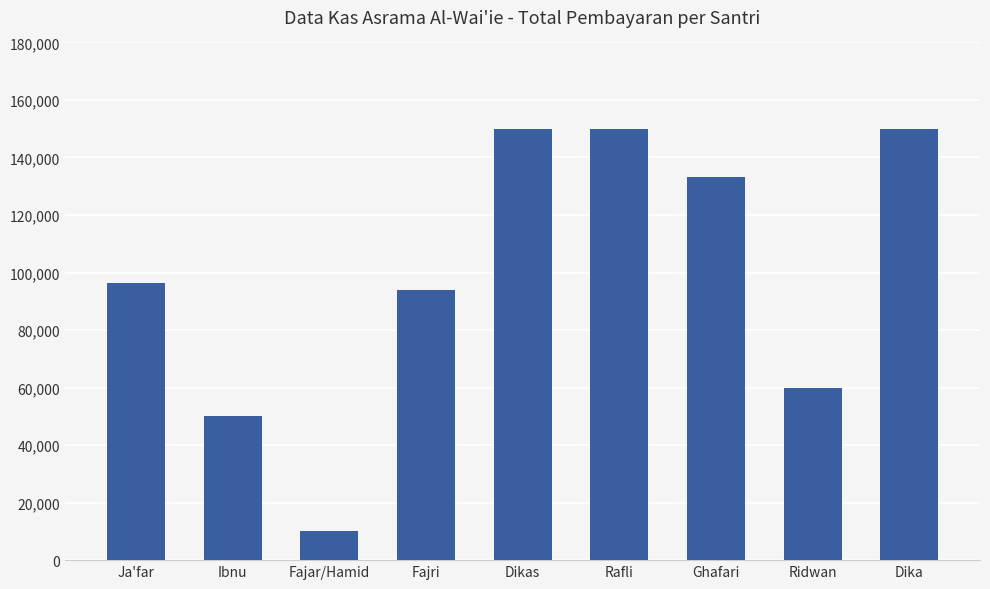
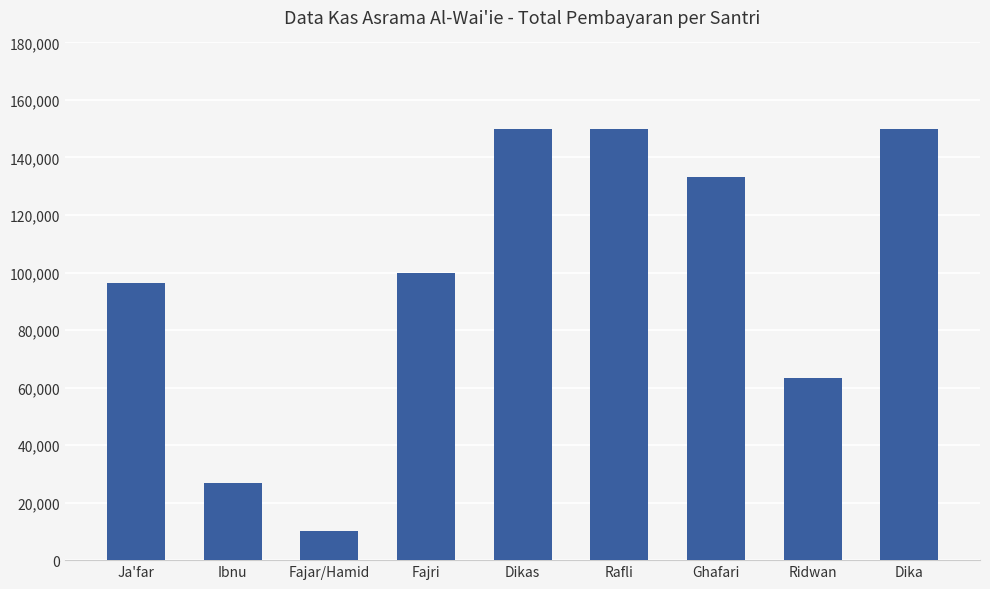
Ibnu: 50,000 -> 27,000
Fajri: 94,000 -> 100,000
Ridwan: 60,000 -> 63,000
